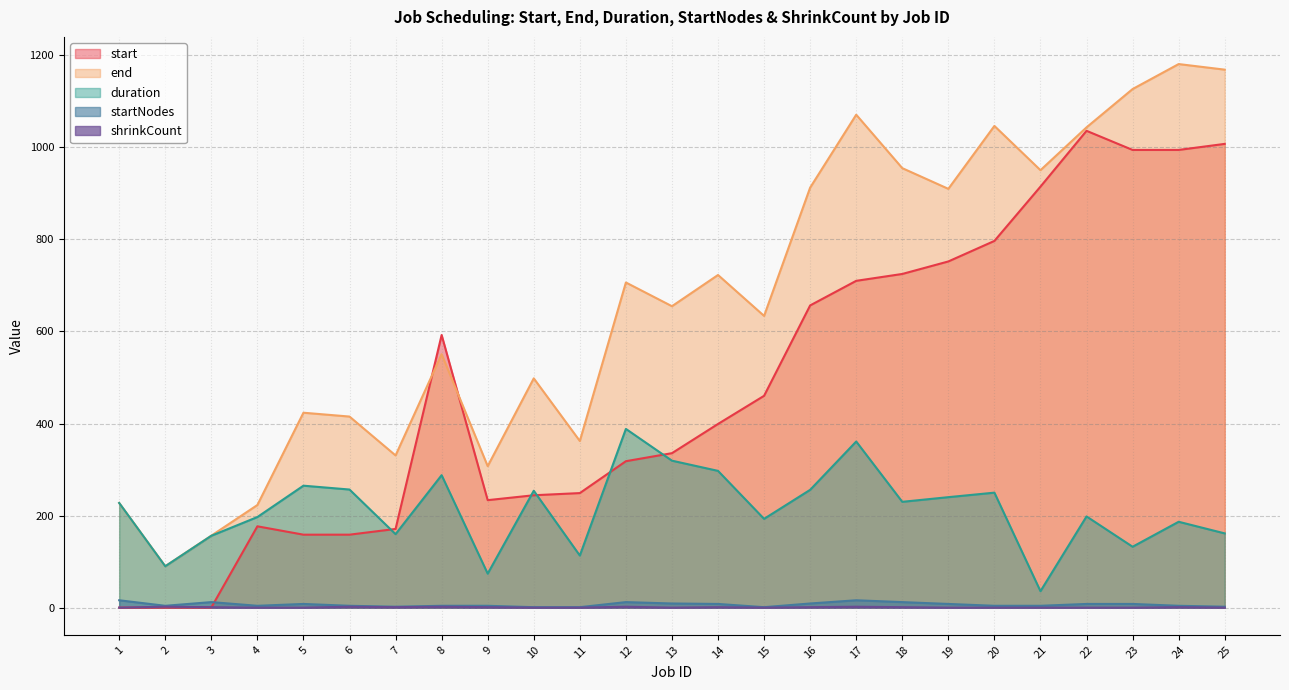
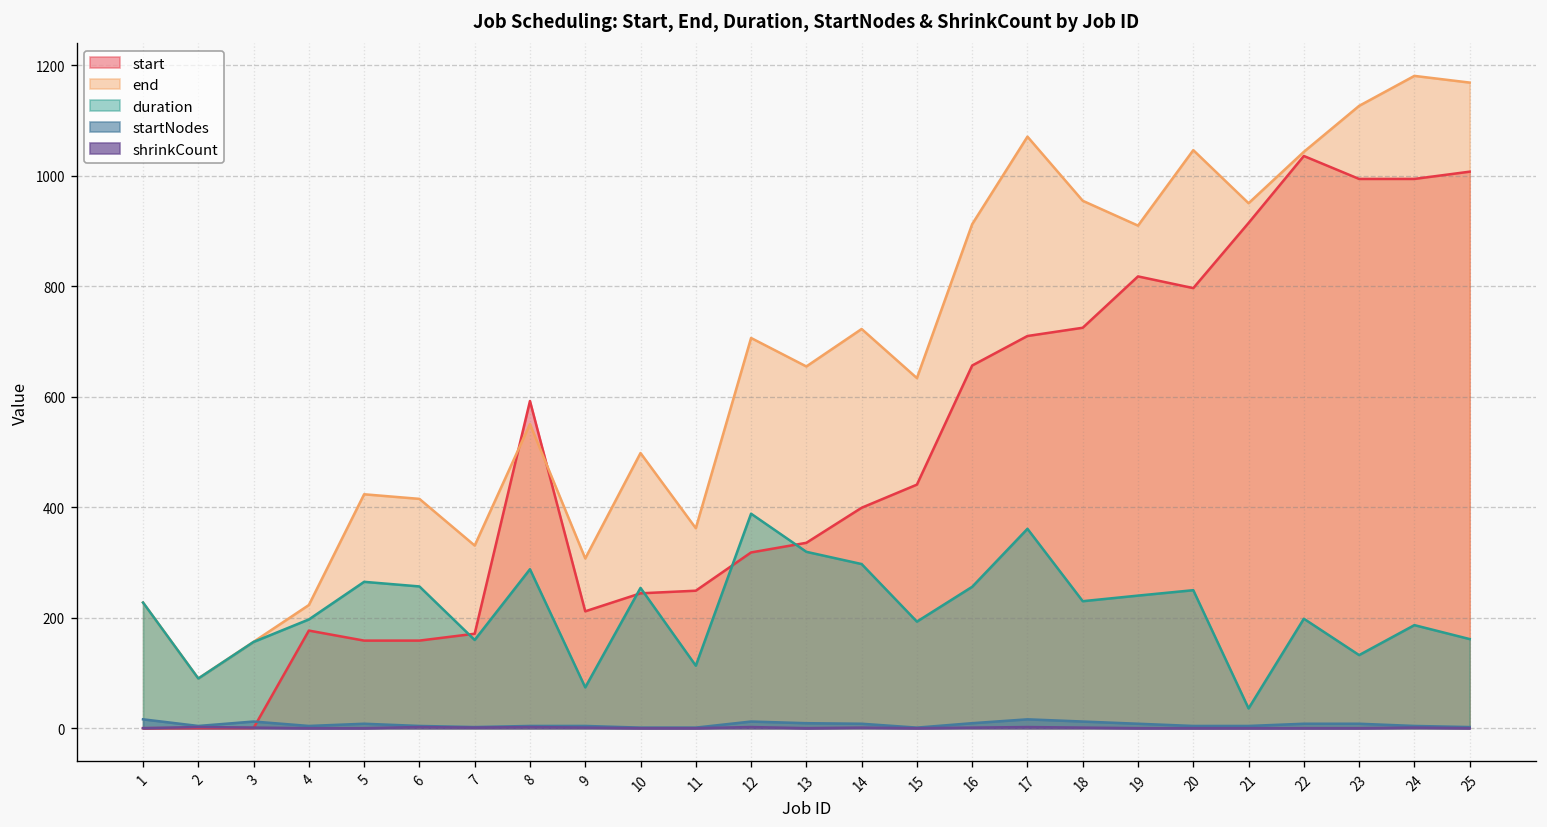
start, 9: 230 -> 210
start, 15: 460 -> 440
start, 19: 750 -> 820
